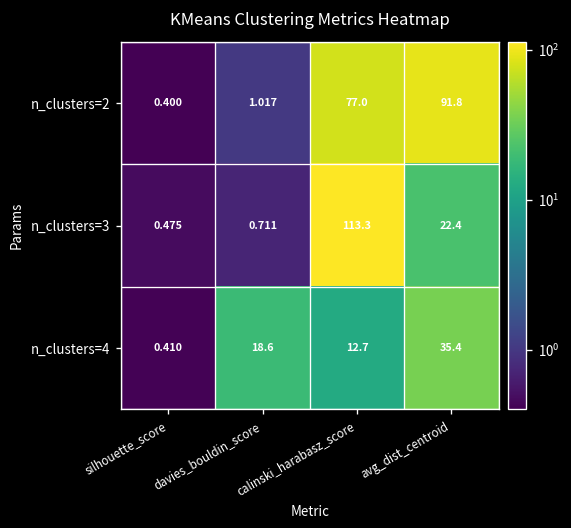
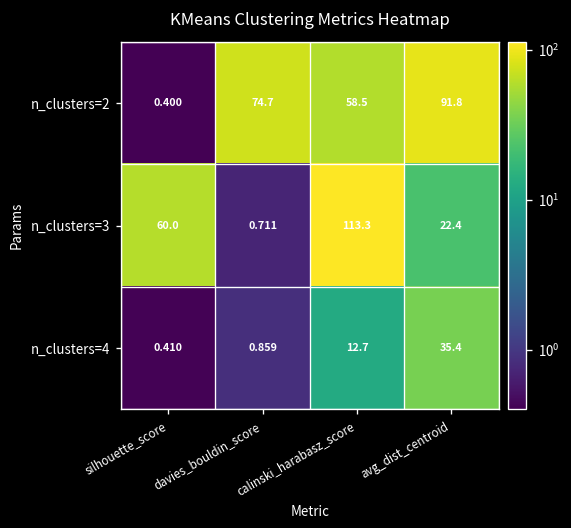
n_clusters=2, davies_bouldin_score: 1.017 -> 74.7
n_clusters=2, calinski_harabasz_score: 77.0 -> 58.5
n_clusters=3, silhouette_score: 0.475 -> 60.0
n_clusters=4, davies_bouldin_score: 18.6 -> 0.859
